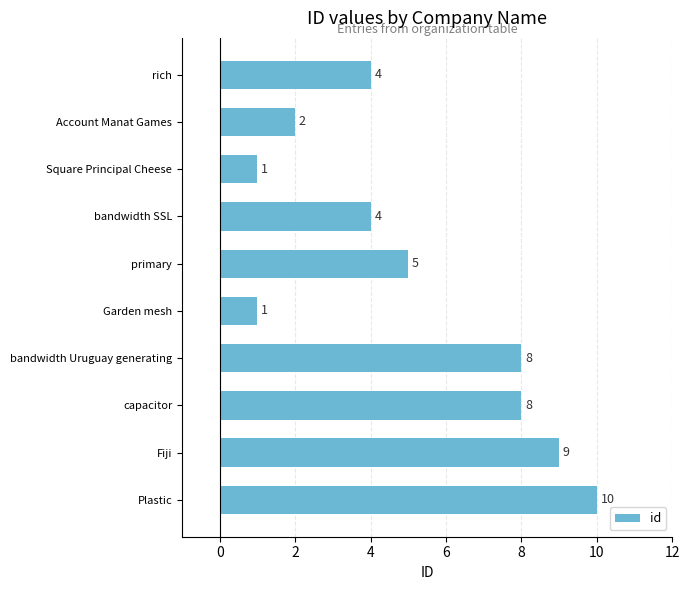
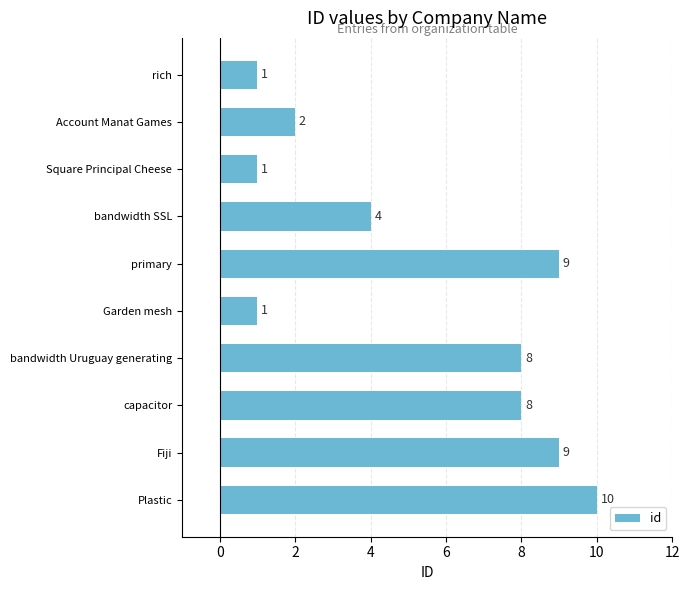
rich: 4 -> 1
primary: 5 -> 9
